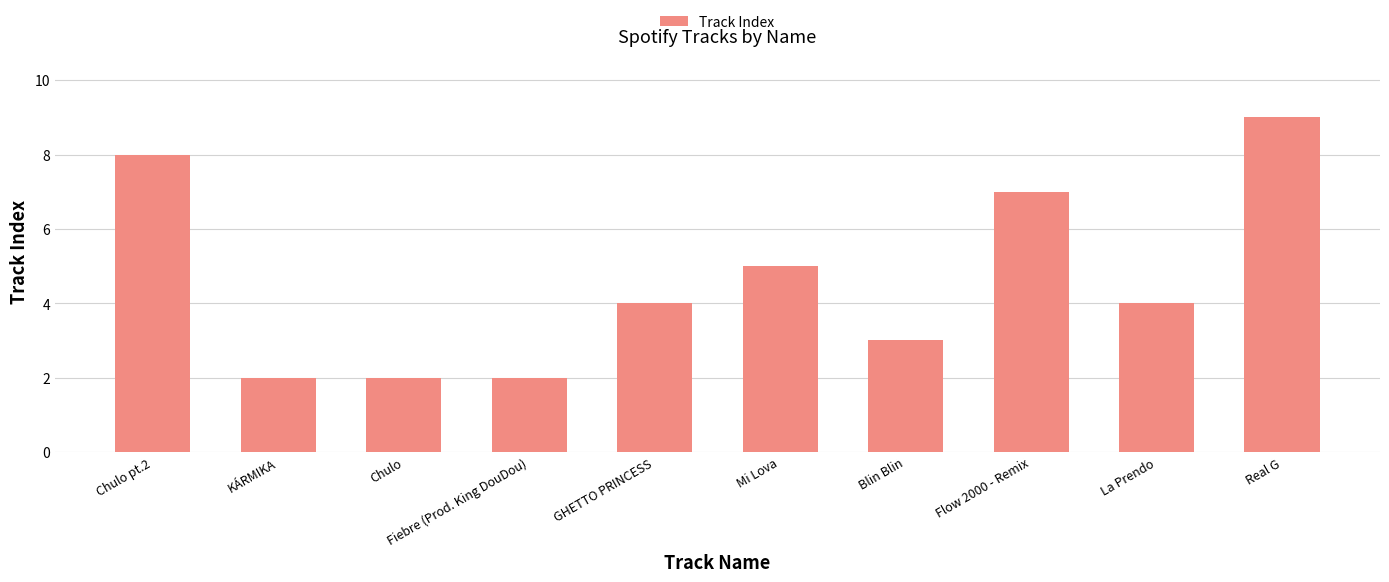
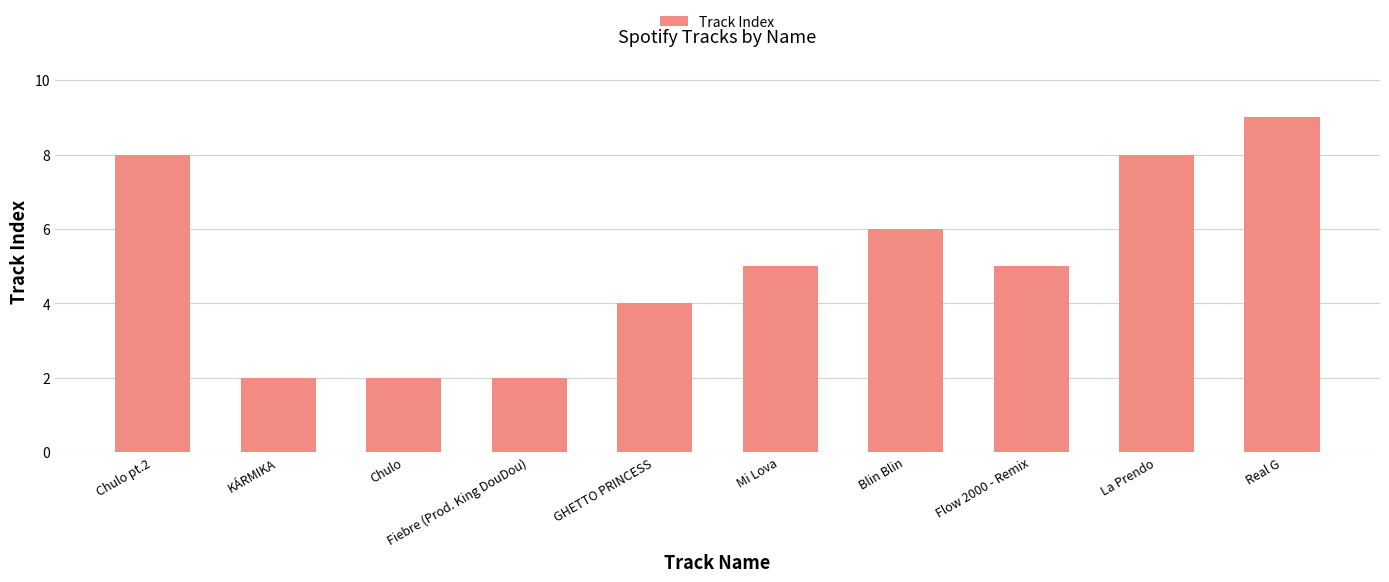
Blin Blin: 3 -> 6
Flow 2000 - Remix: 7 -> 5
La Prendo: 4 -> 8
